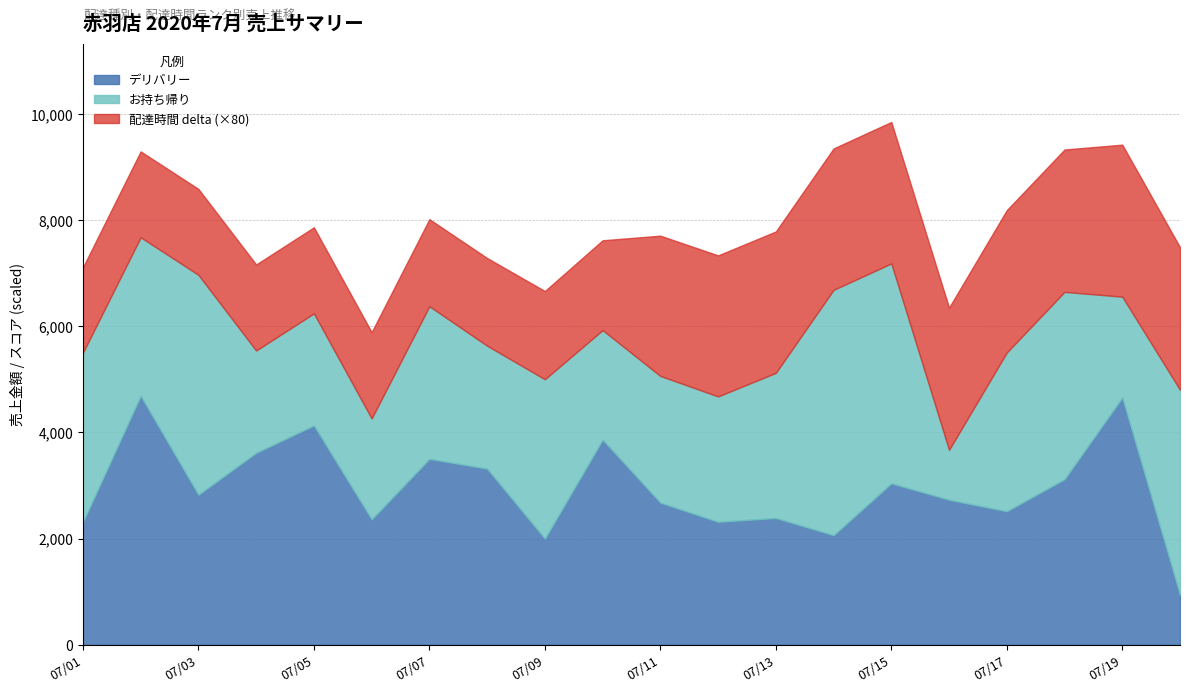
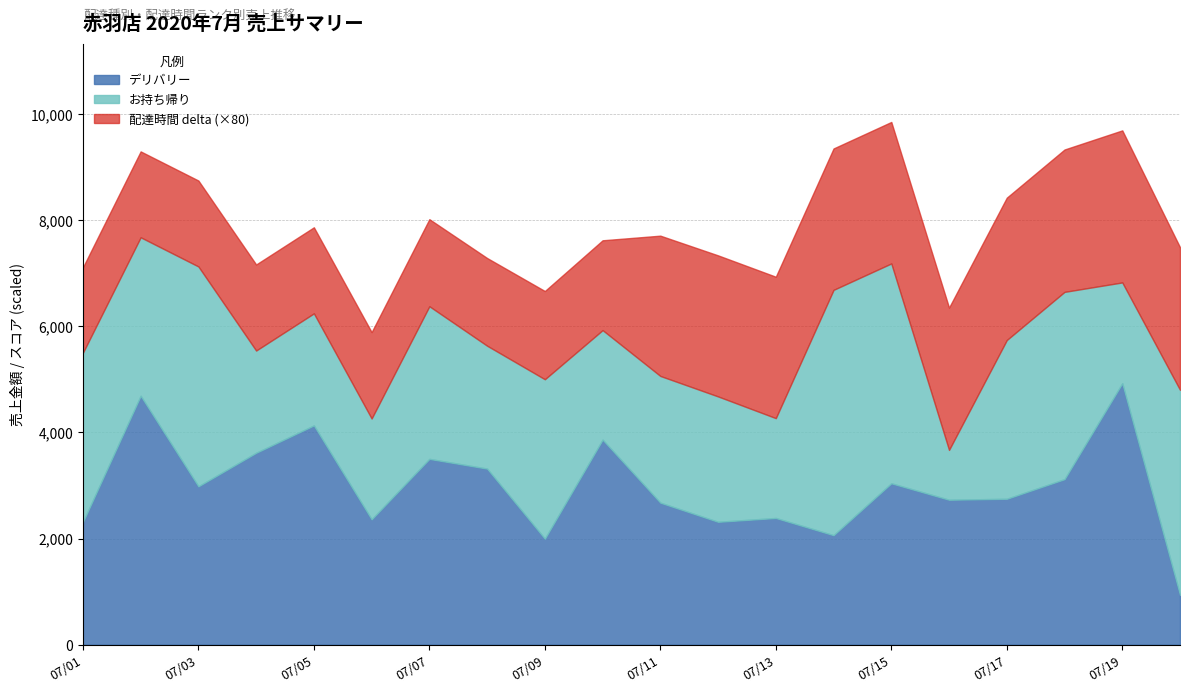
デリバリー, 07/03: 2,800 -> 3,000
お持ち帰り, 07/13: 2,700 -> 1,900
デリバリー, 07/17: 2,500 -> 2,800
デリバリー, 07/19: 4,700 -> 4,900
